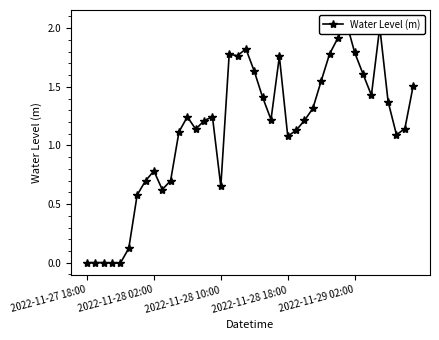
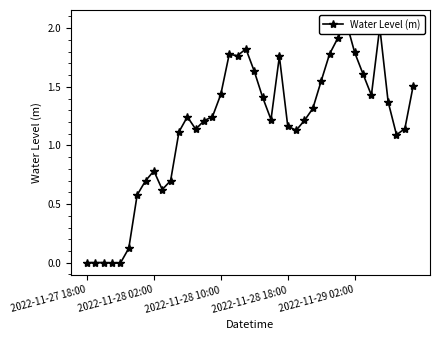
2022-11-28 10:00: 0.65 -> 1.44
2022-11-28 18:00: 1.08 -> 1.17
